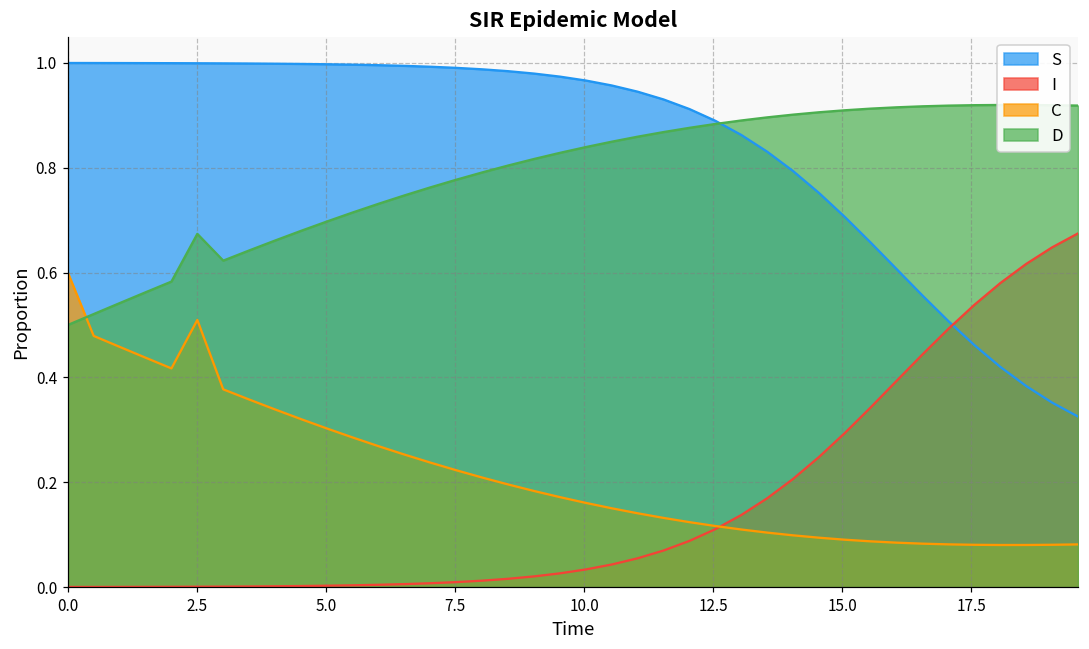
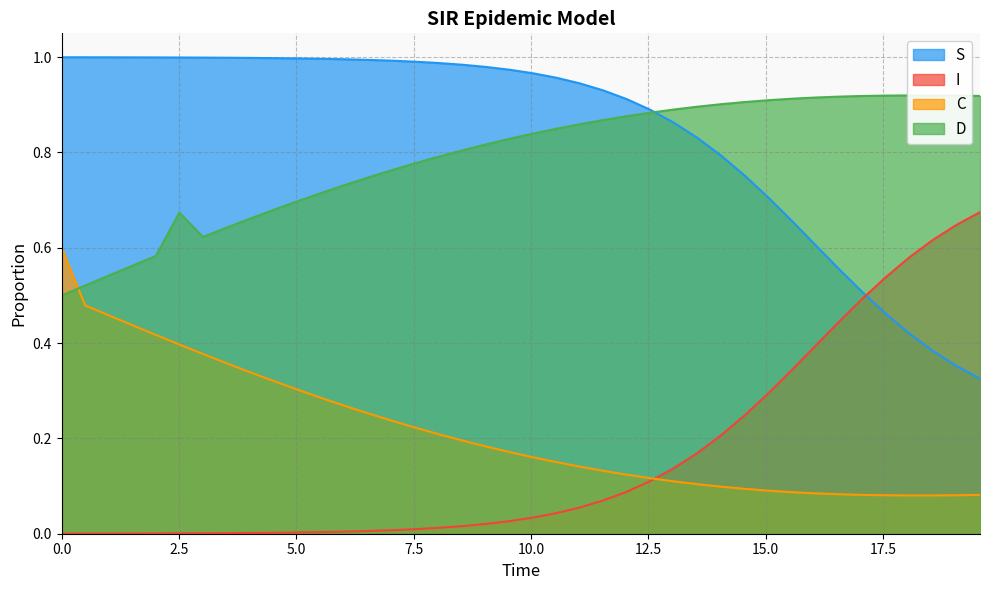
C, 2.5: 0.51 -> 0.40
